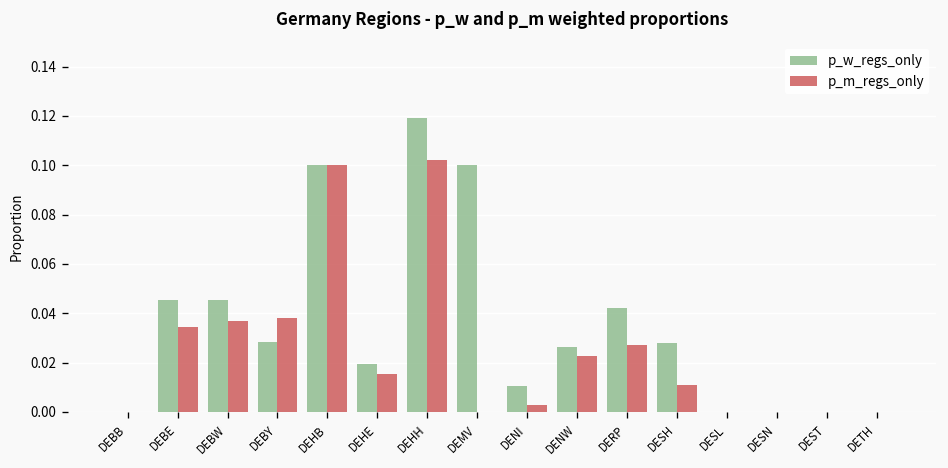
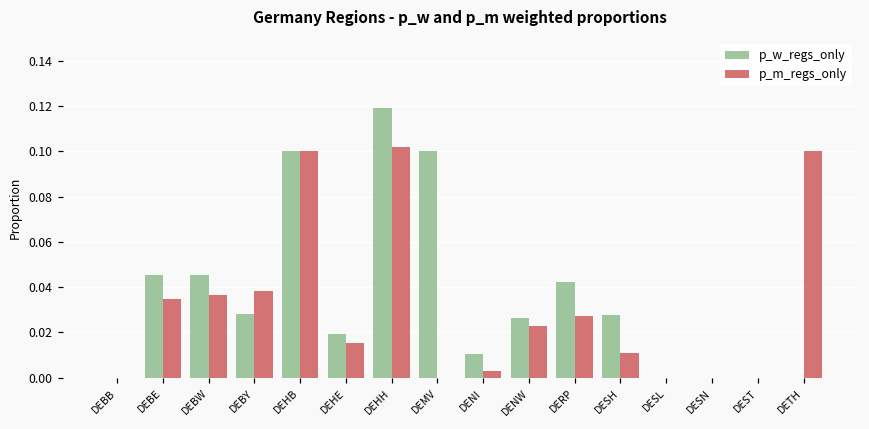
p_m_regs_only, DETH: 0.0 -> 0.1
